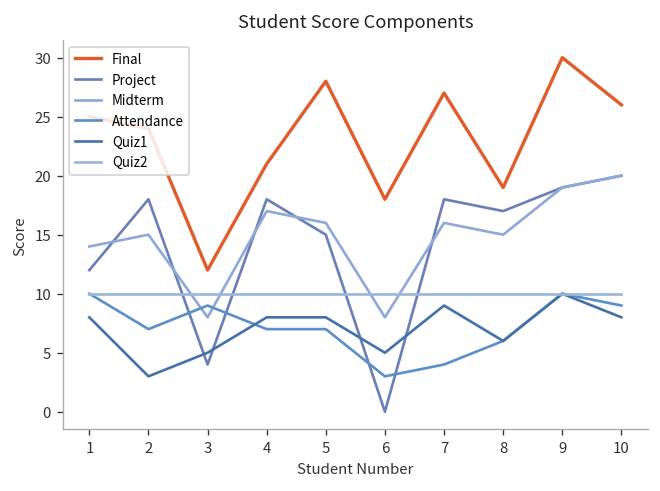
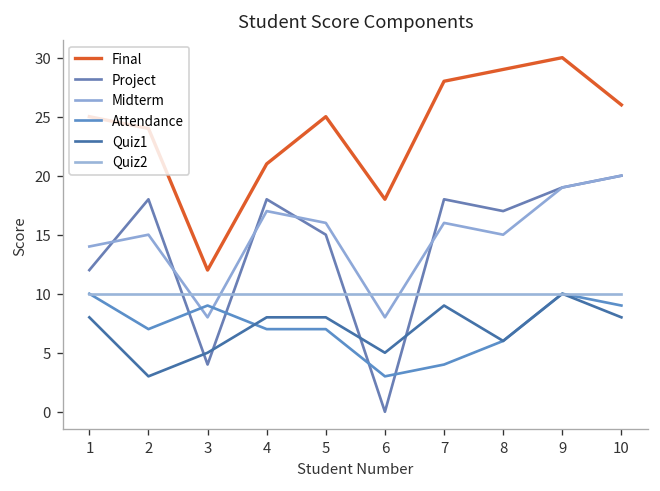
Final, 5: 28 -> 25
Final, 7: 27 -> 28
Final, 8: 19 -> 29
